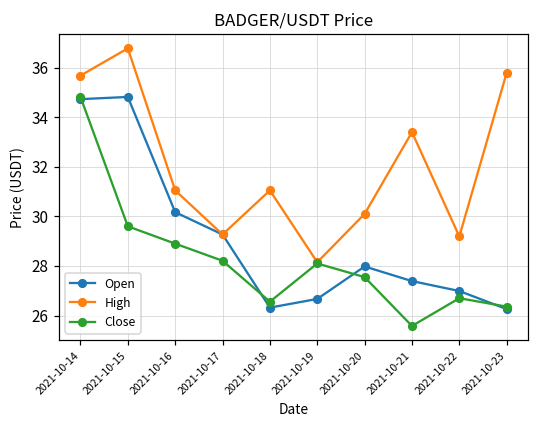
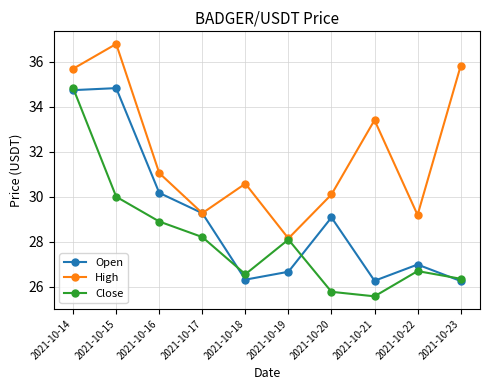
Close, 2021-10-15: 29.6 -> 30.0
High, 2021-10-18: 31.1 -> 30.6
Open, 2021-10-20: 28.0 -> 29.1
Close, 2021-10-20: 27.6 -> 25.8
Open, 2021-10-21: 27.4 -> 26.3
